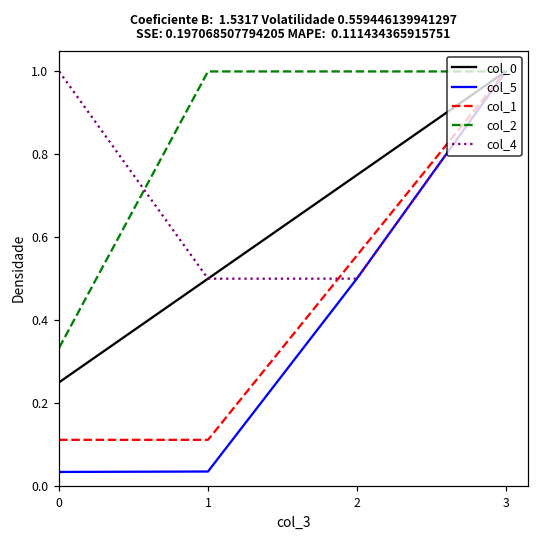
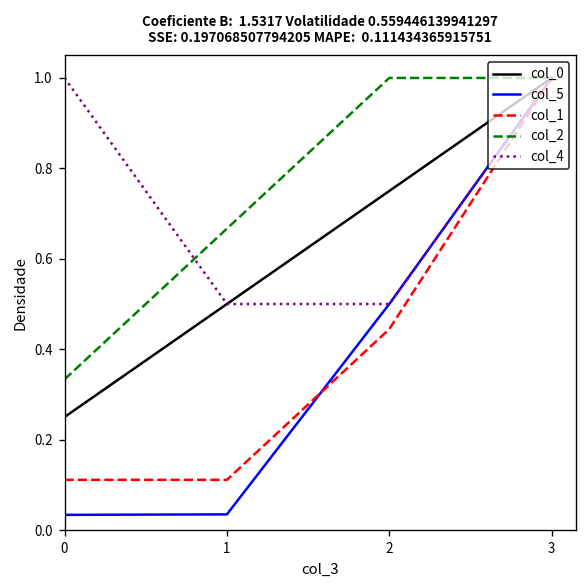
col_2, 1: 1.00 -> 0.67
col_1, 2: 0.56 -> 0.44
